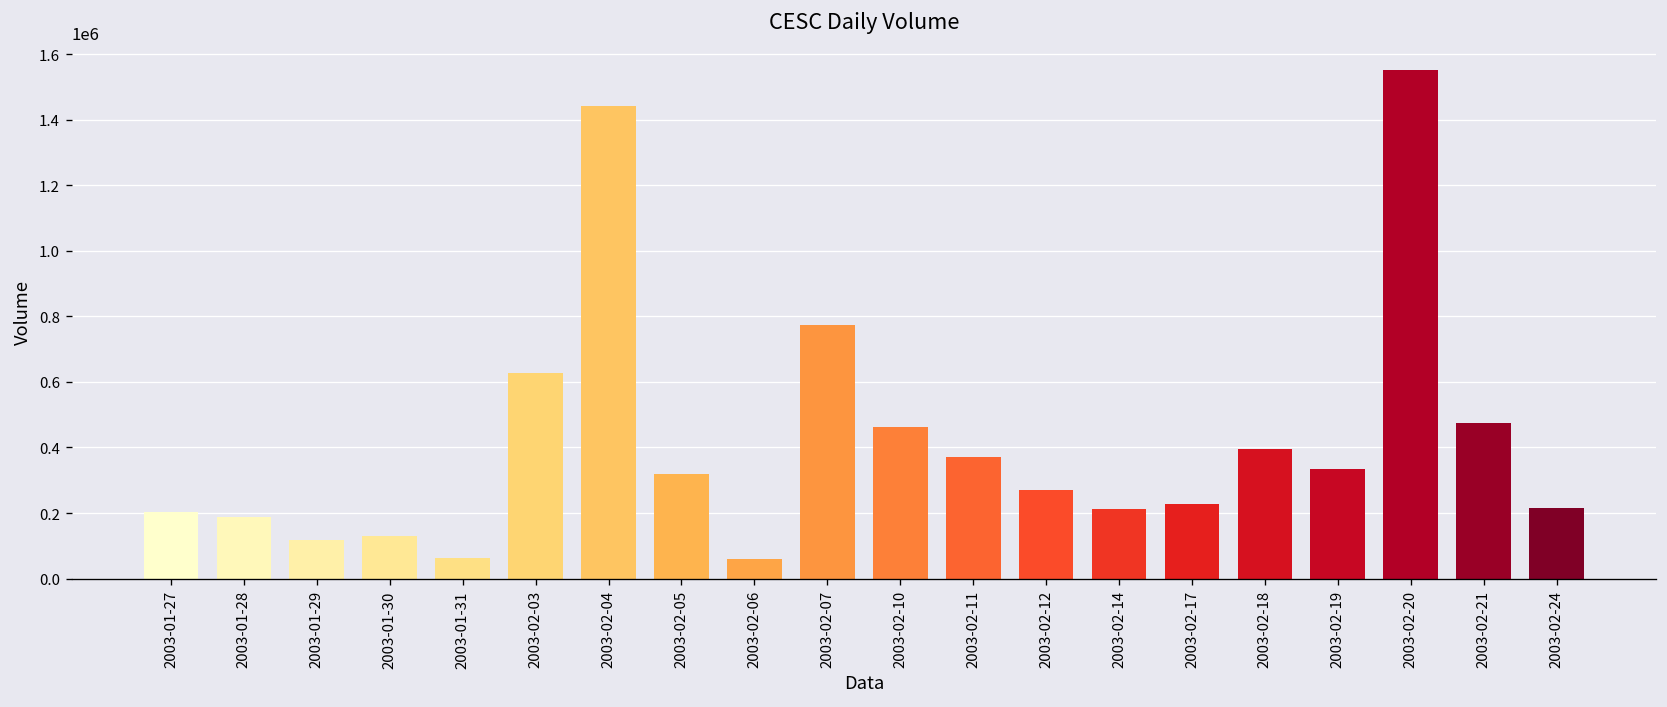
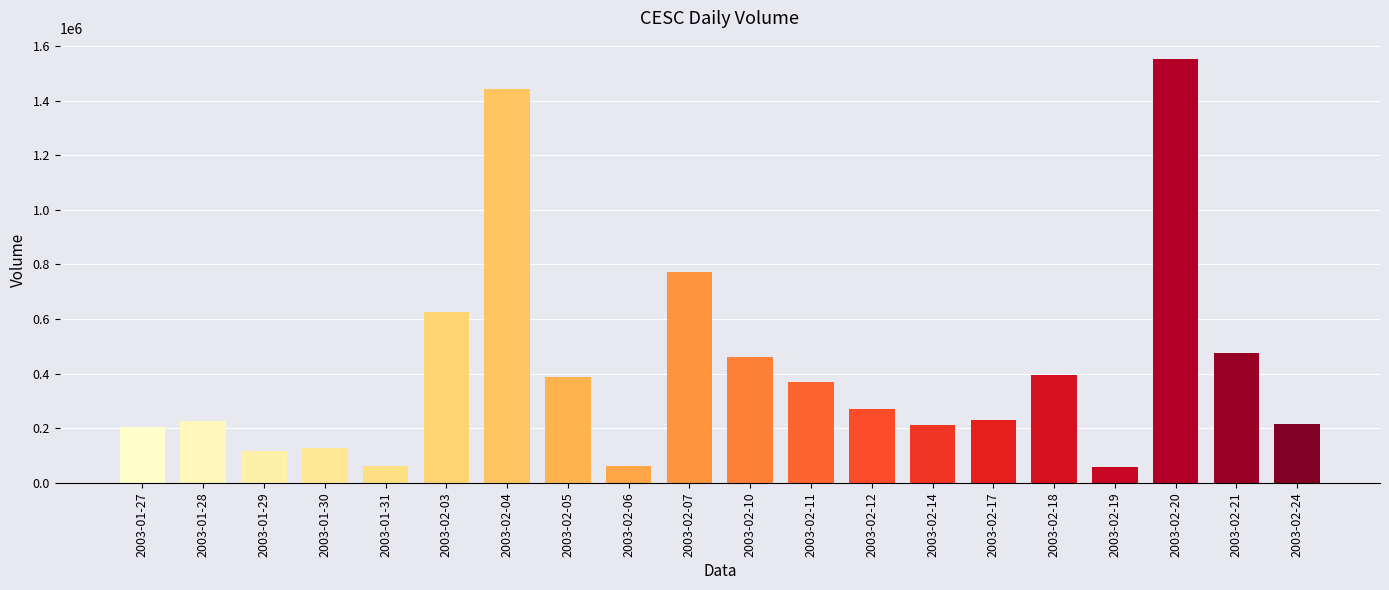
2003-01-28: 190000 -> 230000
2003-02-05: 320000 -> 390000
2003-02-19: 330000 -> 60000
